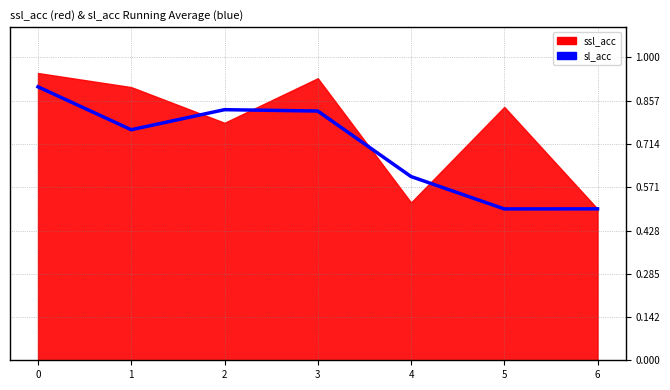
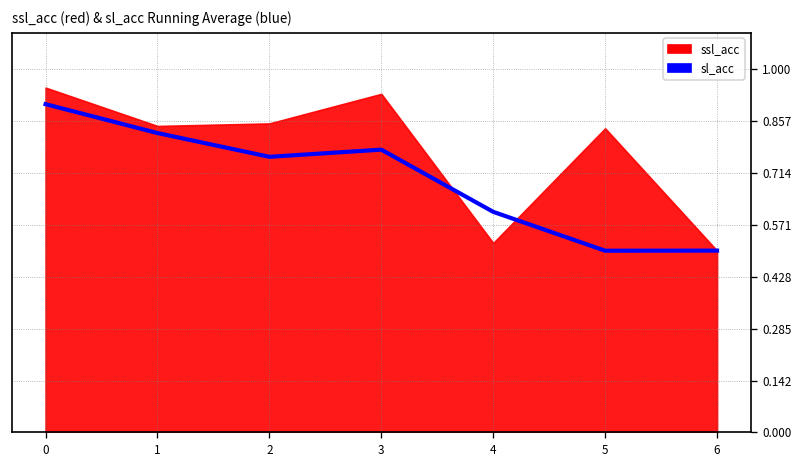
sl_acc, 1: 0.76 -> 0.82
ssl_acc, 1: 0.90 -> 0.84
sl_acc, 2: 0.83 -> 0.76
ssl_acc, 2: 0.78 -> 0.85
sl_acc, 3: 0.82 -> 0.78
